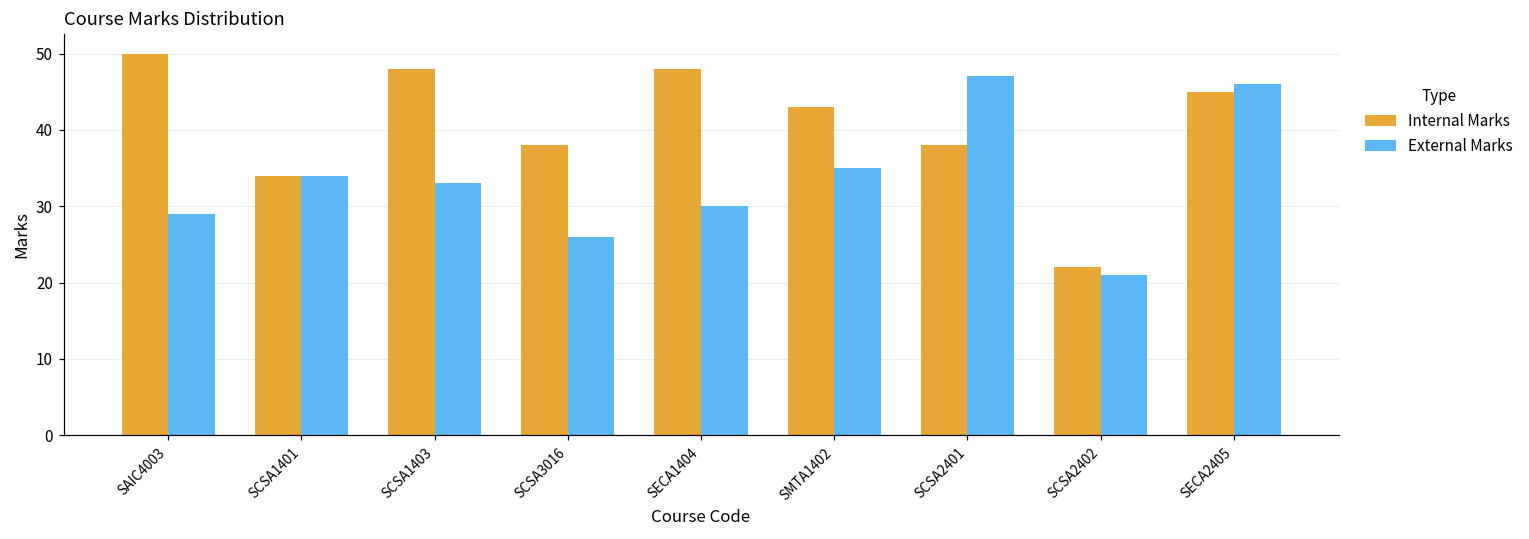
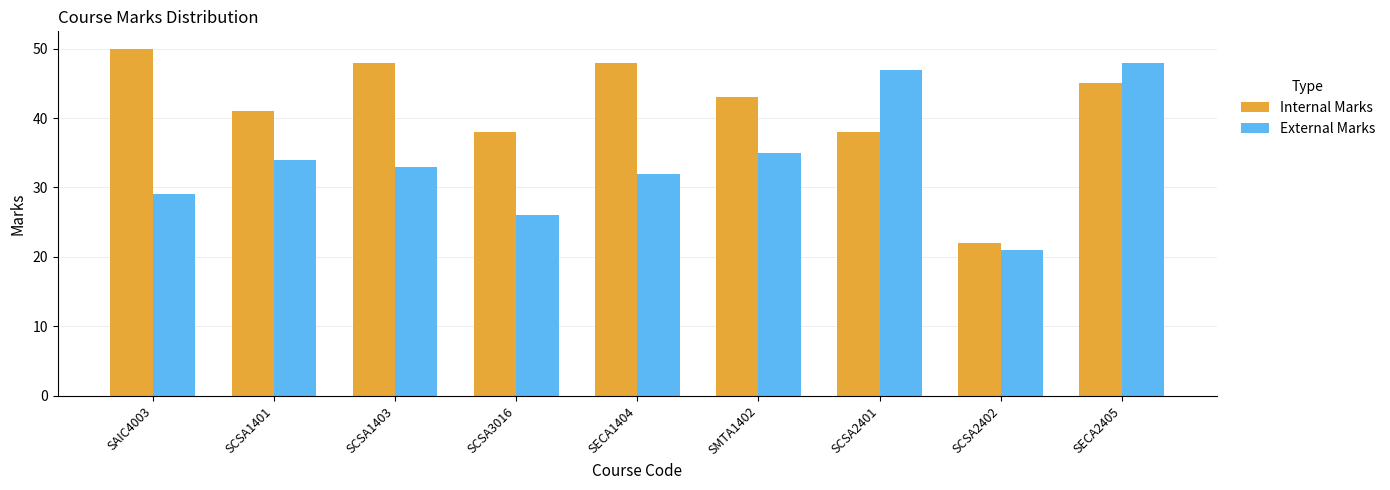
Internal Marks, SCSA1401: 34 -> 41
External Marks, SECA1404: 30 -> 32
External Marks, SECA2405: 46 -> 48
